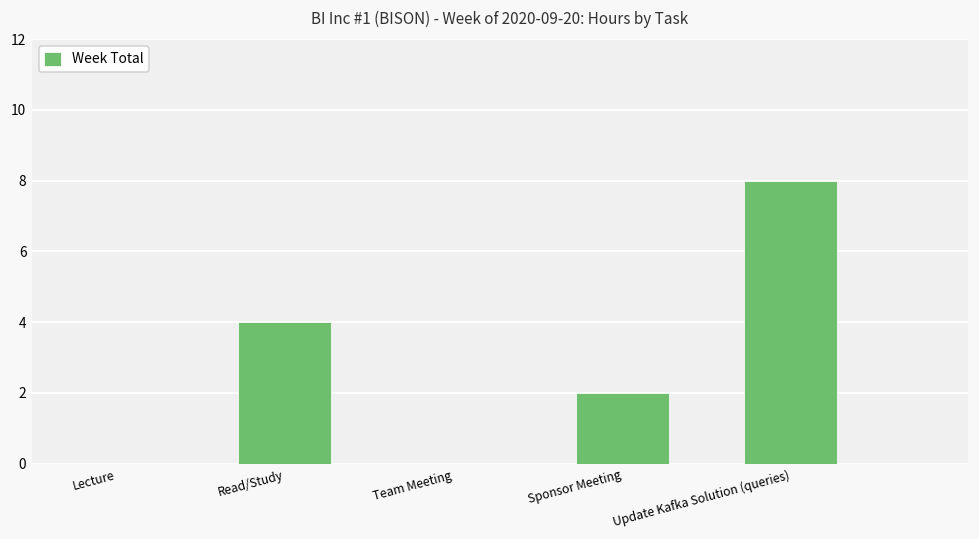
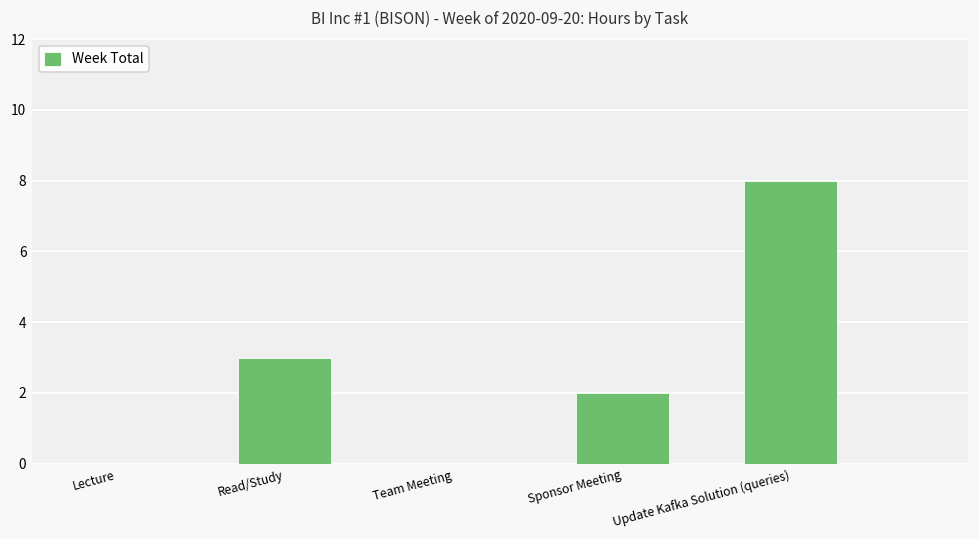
Read/Study: 4 -> 3
